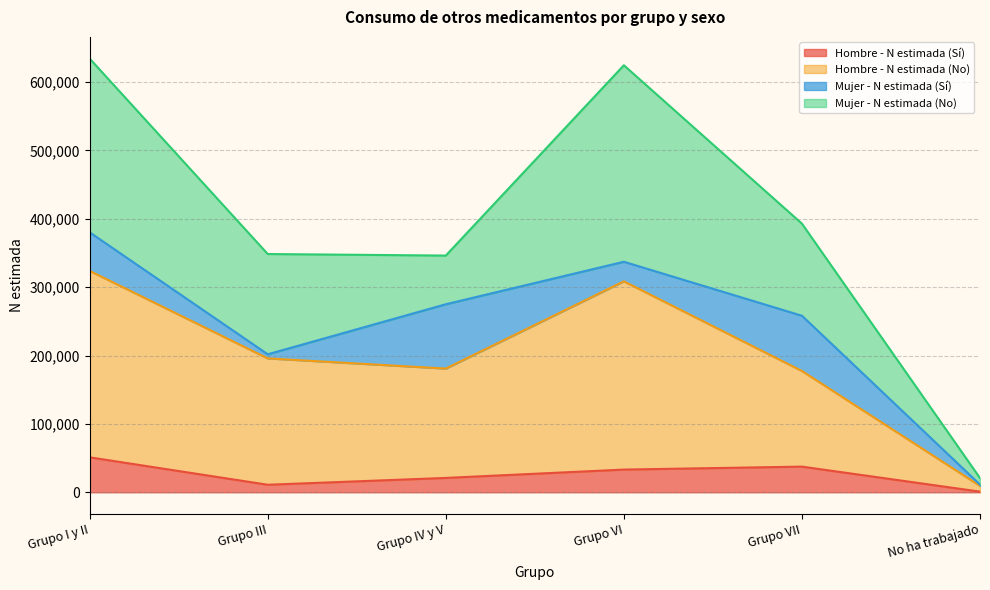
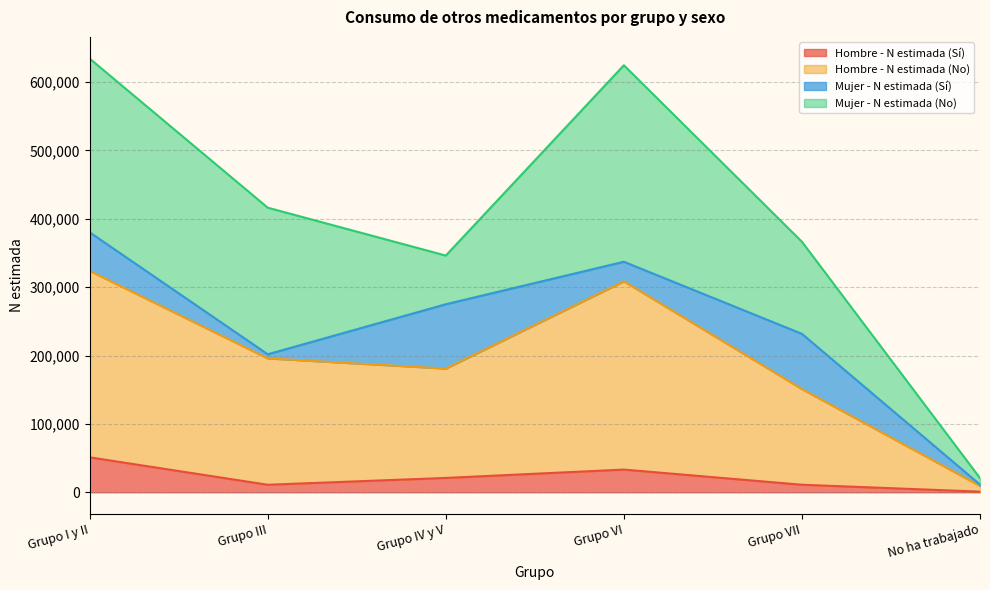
Mujer - N estimada (No), Grupo III: 150,000 -> 210,000
Hombre - N estimada (Sí), Grupo VII: 40,000 -> 10,000
